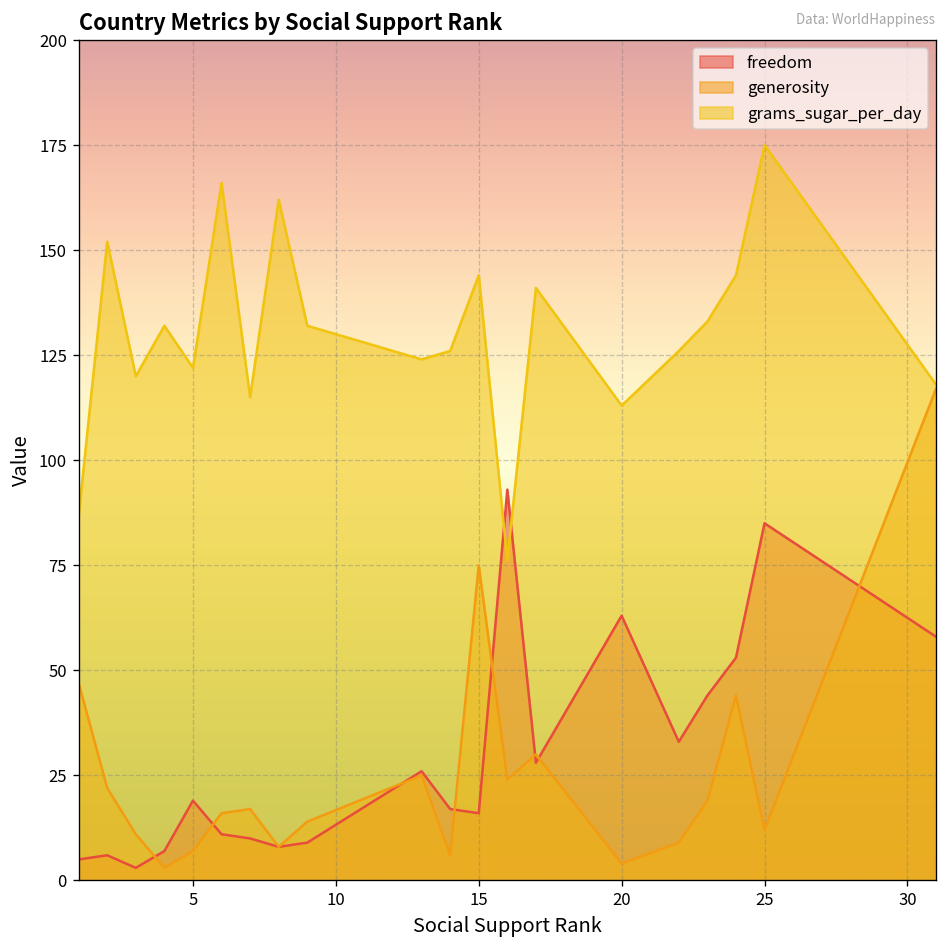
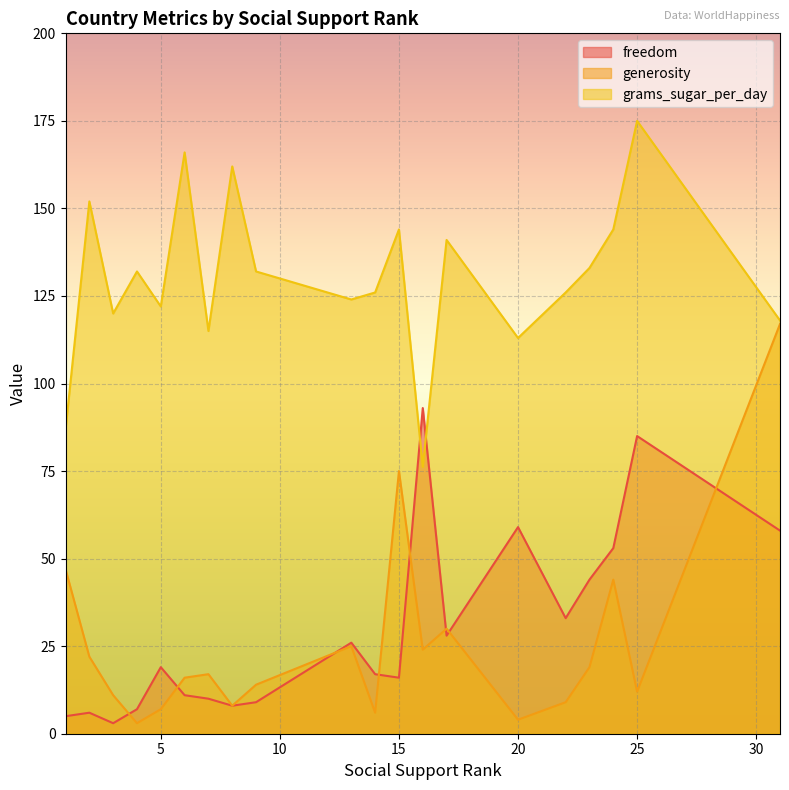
freedom, 20: 63 -> 59
